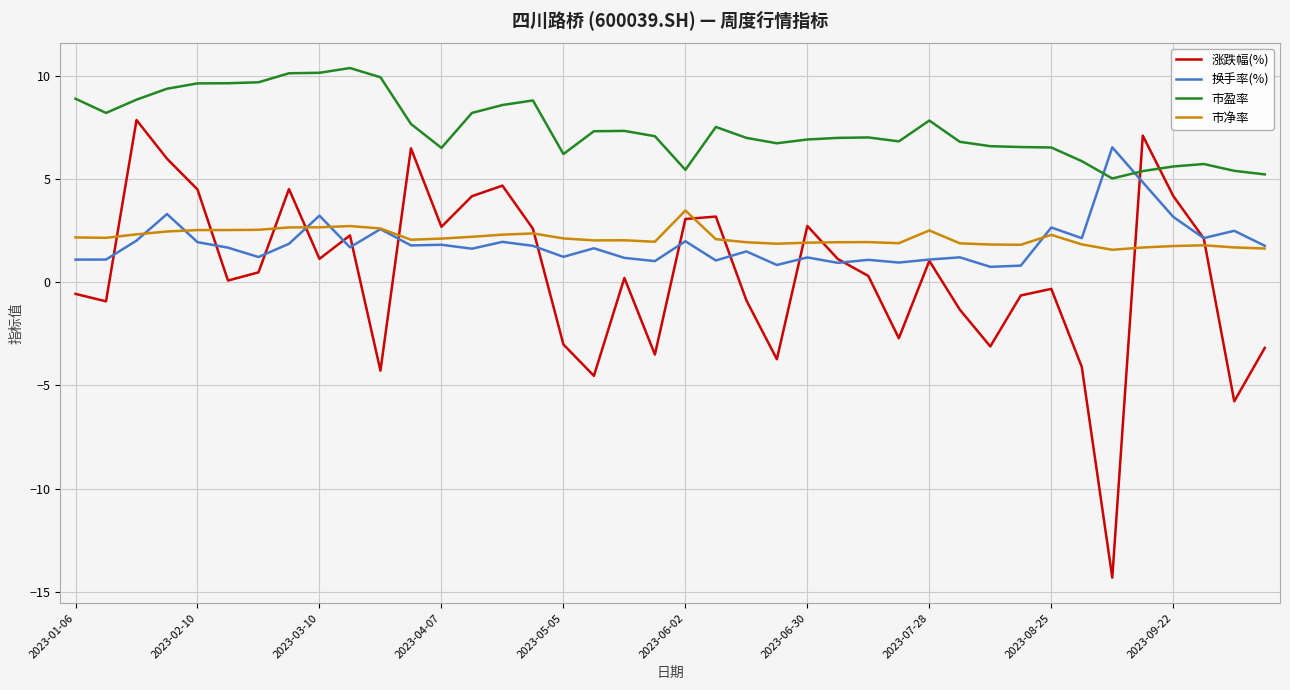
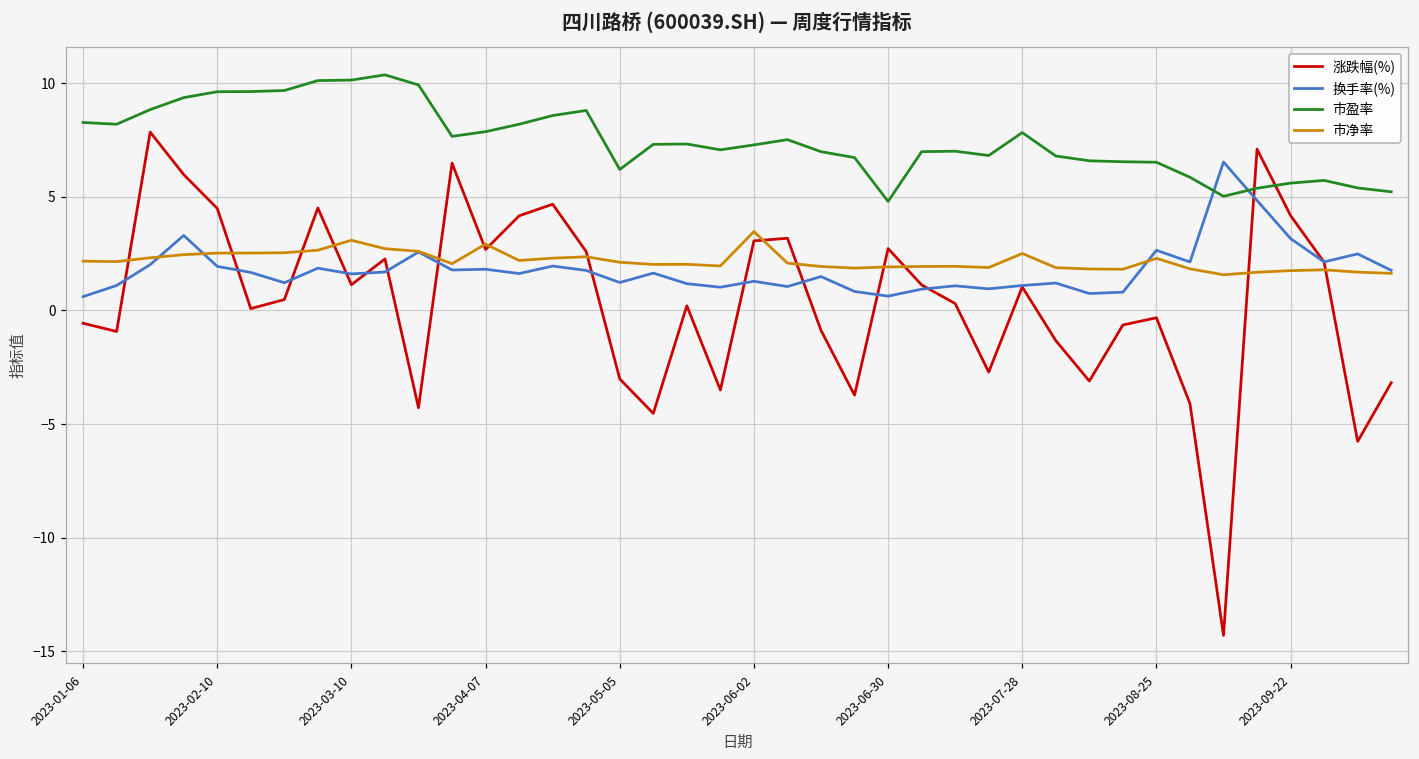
换手率(%), 2023-01-06: 1.1 -> 0.6
市盈率, 2023-01-06: 8.9 -> 8.3
换手率(%), 2023-03-10: 3.2 -> 1.6
市净率, 2023-03-10: 2.7 -> 3.1
市盈率, 2023-04-07: 6.5 -> 7.9
市净率, 2023-04-07: 2.1 -> 2.9
换手率(%), 2023-06-02: 2.0 -> 1.3
市盈率, 2023-06-02: 5.4 -> 7.3
换手率(%), 2023-06-30: 1.2 -> 0.6
市盈率, 2023-06-30: 6.9 -> 4.8
